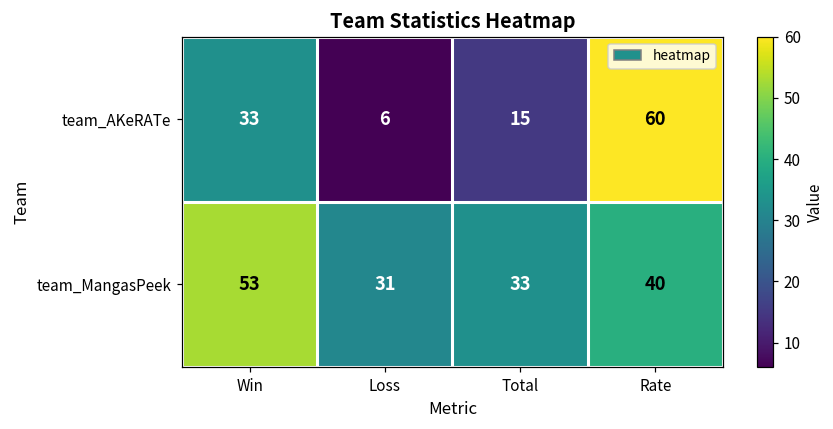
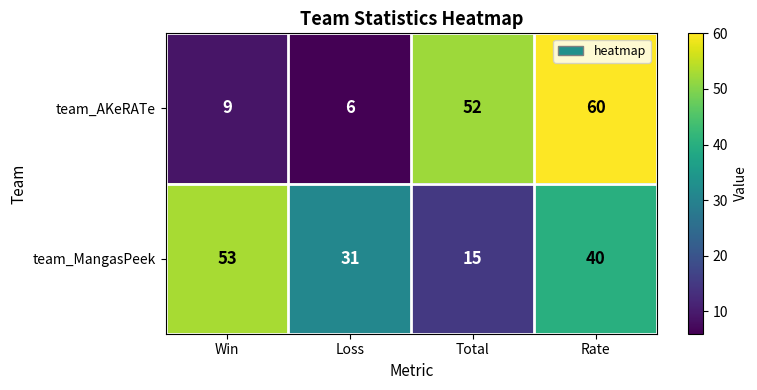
team_AKeRATe, Win: 33 -> 9
team_AKeRATe, Total: 15 -> 52
team_MangasPeek, Total: 33 -> 15
